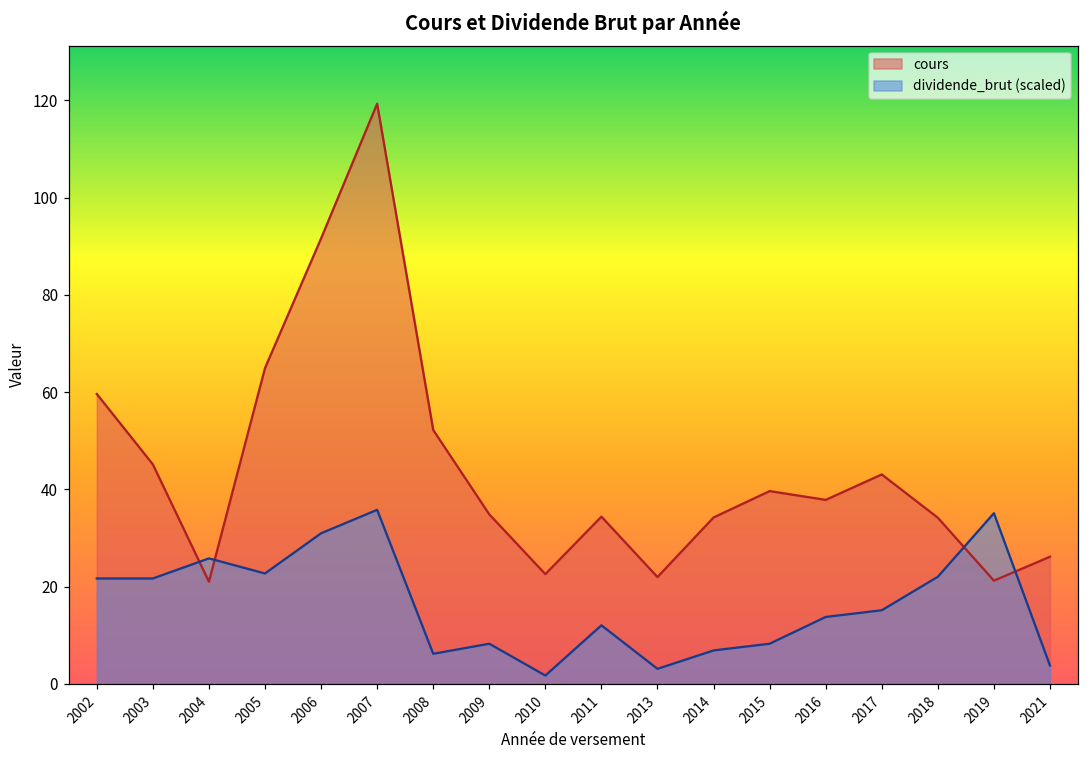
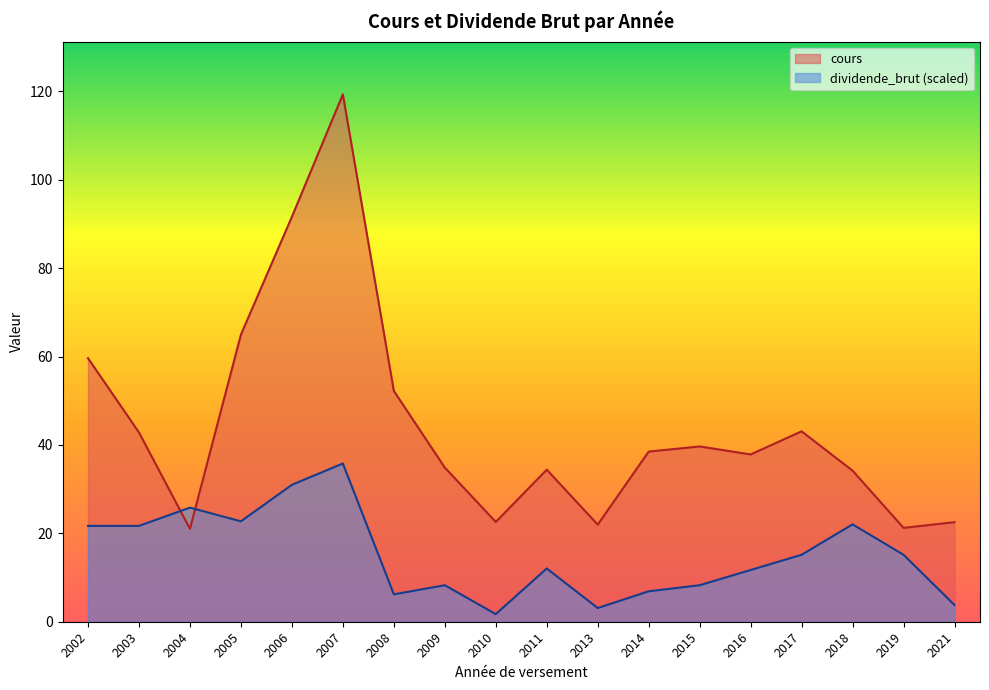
cours, 2003: 45 -> 43
cours, 2014: 34 -> 38
dividende_brut (scaled), 2016: 14 -> 12
dividende_brut (scaled), 2019: 35 -> 15
cours, 2021: 26 -> 23
